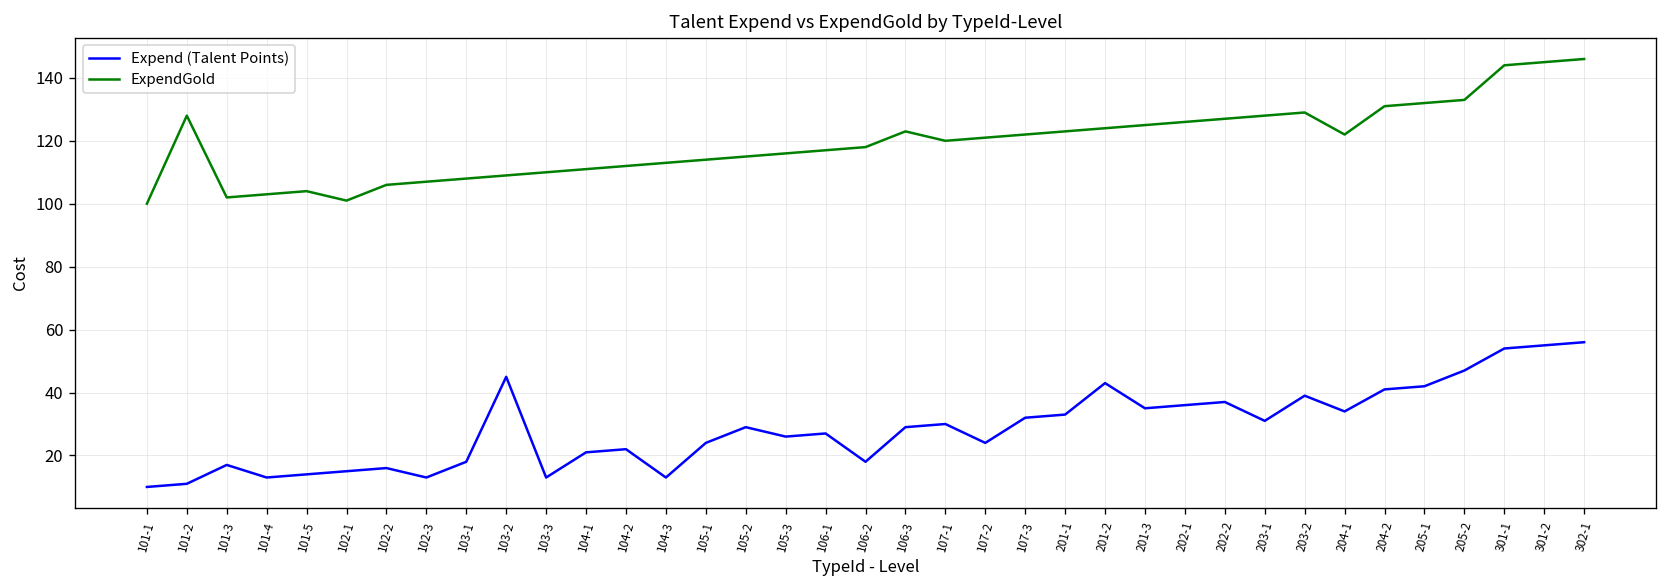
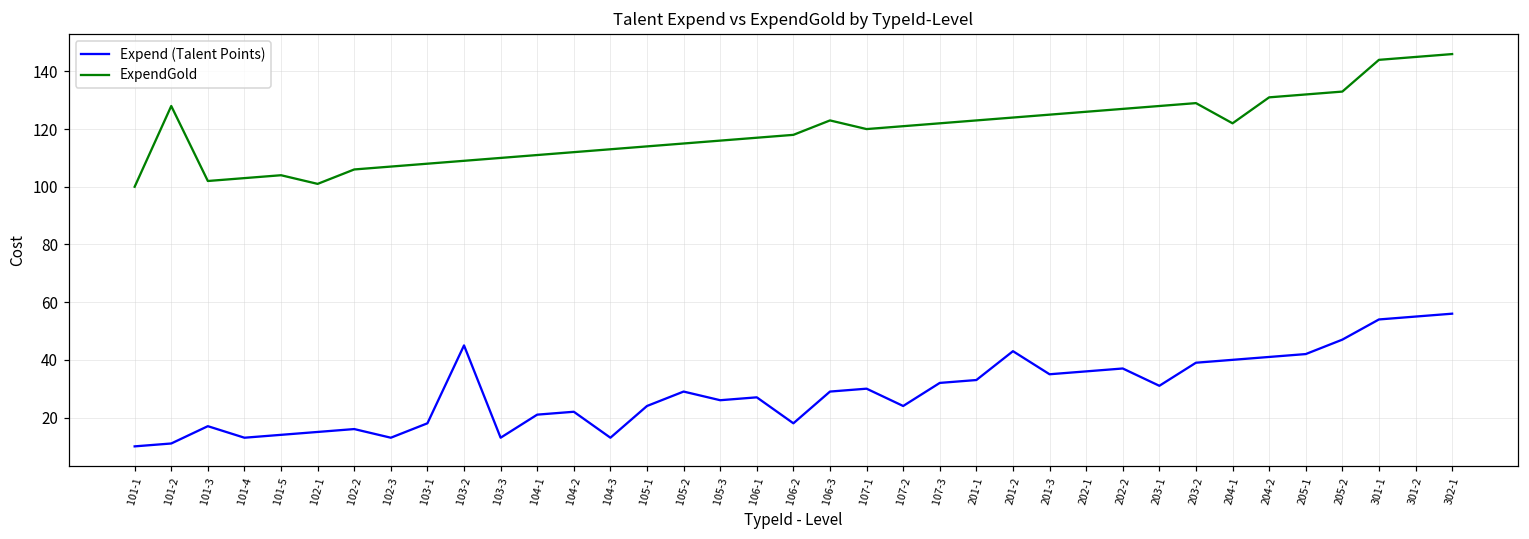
Expend (Talent Points), 204-1: 34 -> 40
